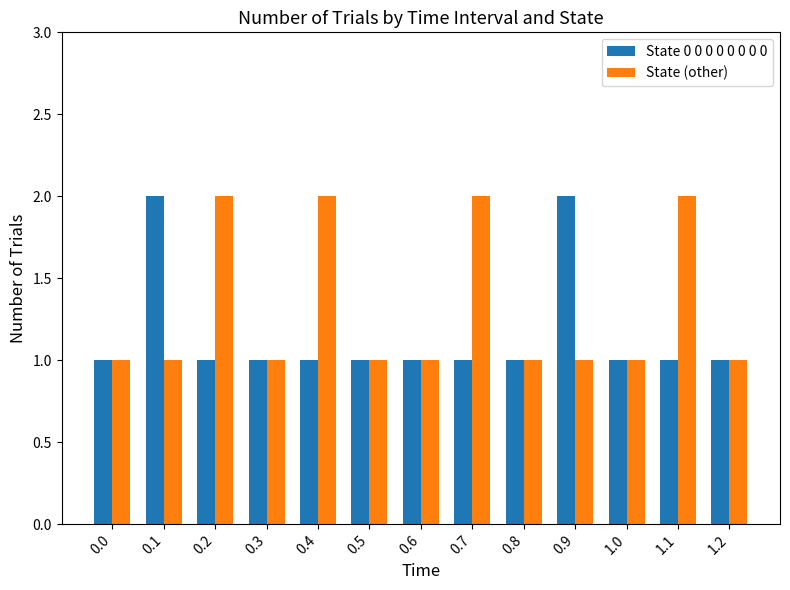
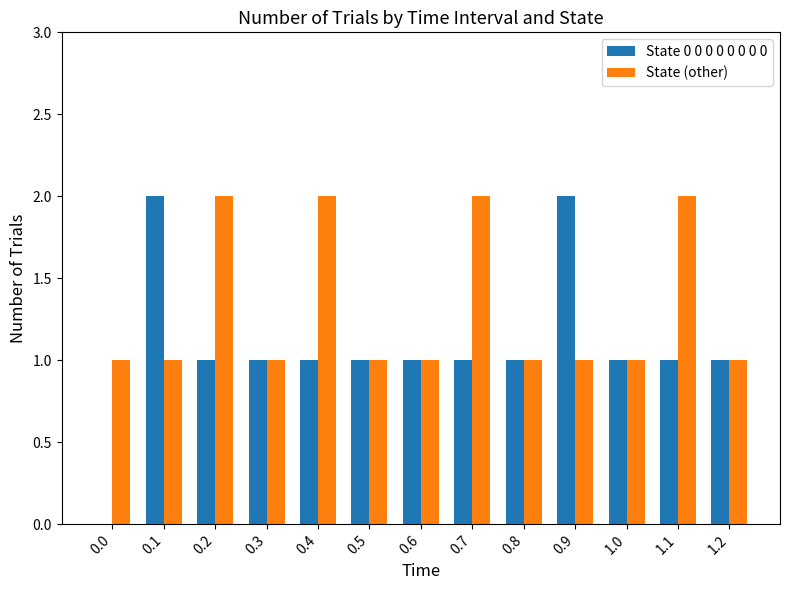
State 0 0 0 0 0 0 0 0, 0.0: 1 -> 0
